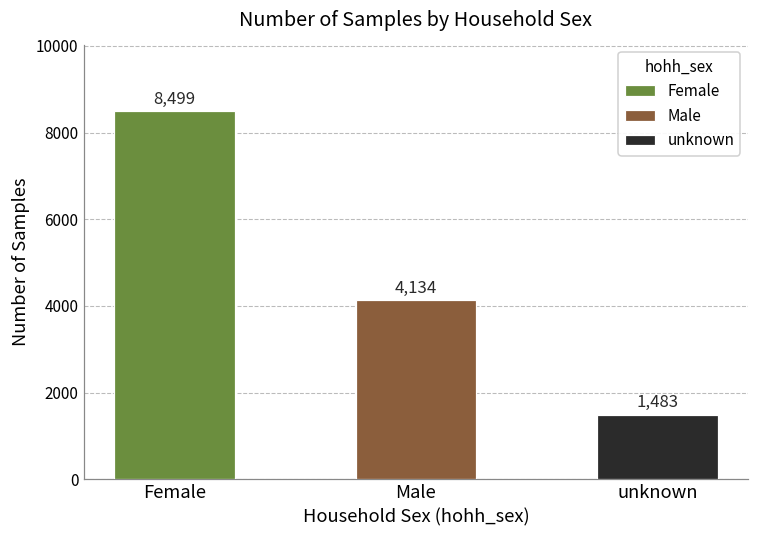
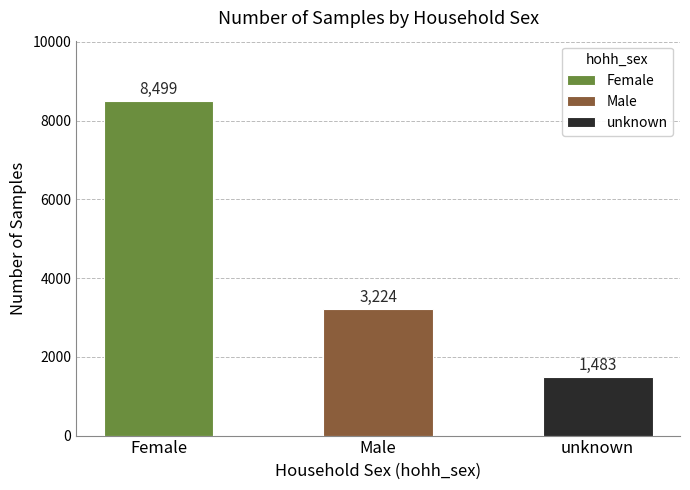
Male: 4,134 -> 3,224
